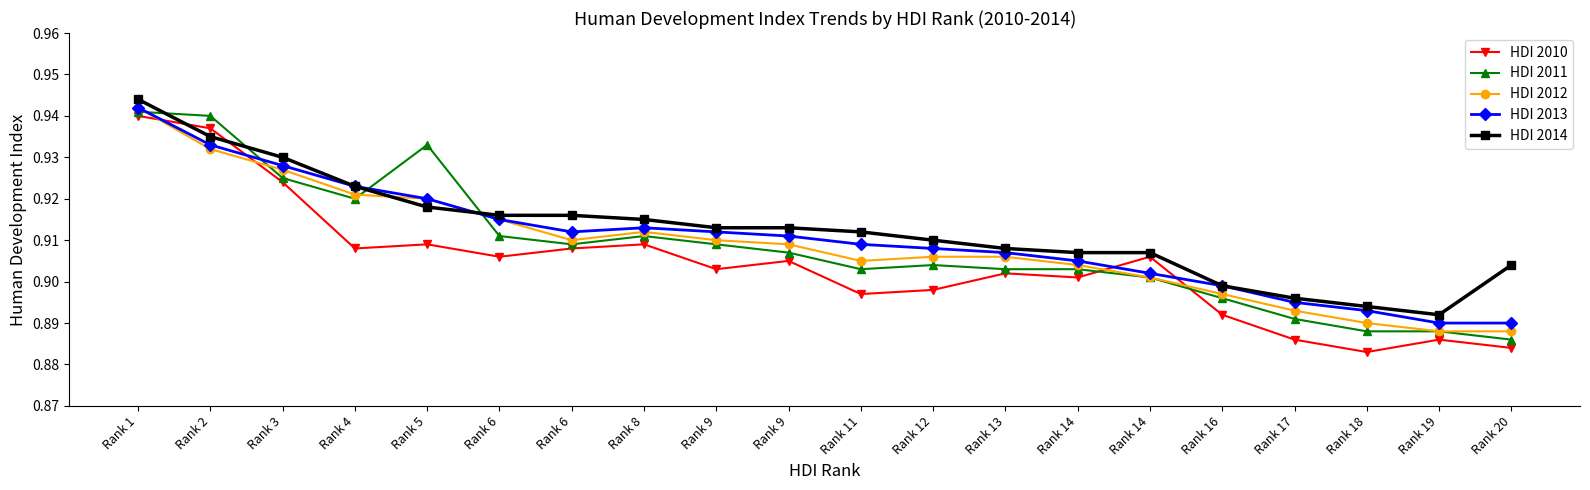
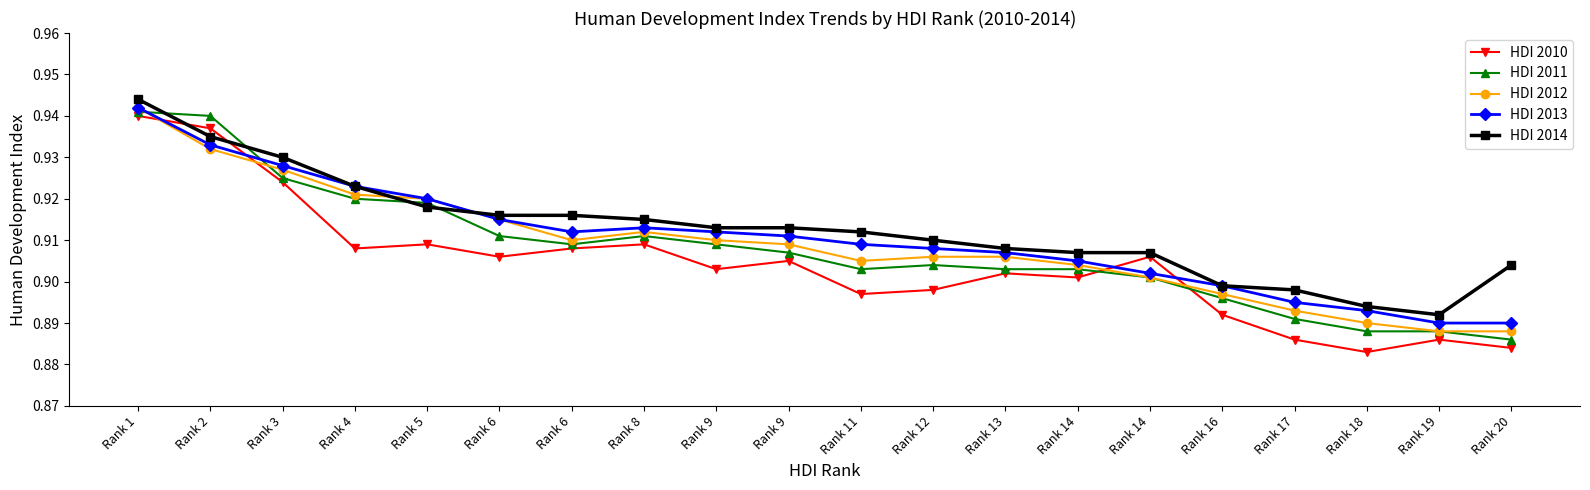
HDI 2011, Rank 5: 0.933 -> 0.919
HDI 2014, Rank 17: 0.896 -> 0.898
